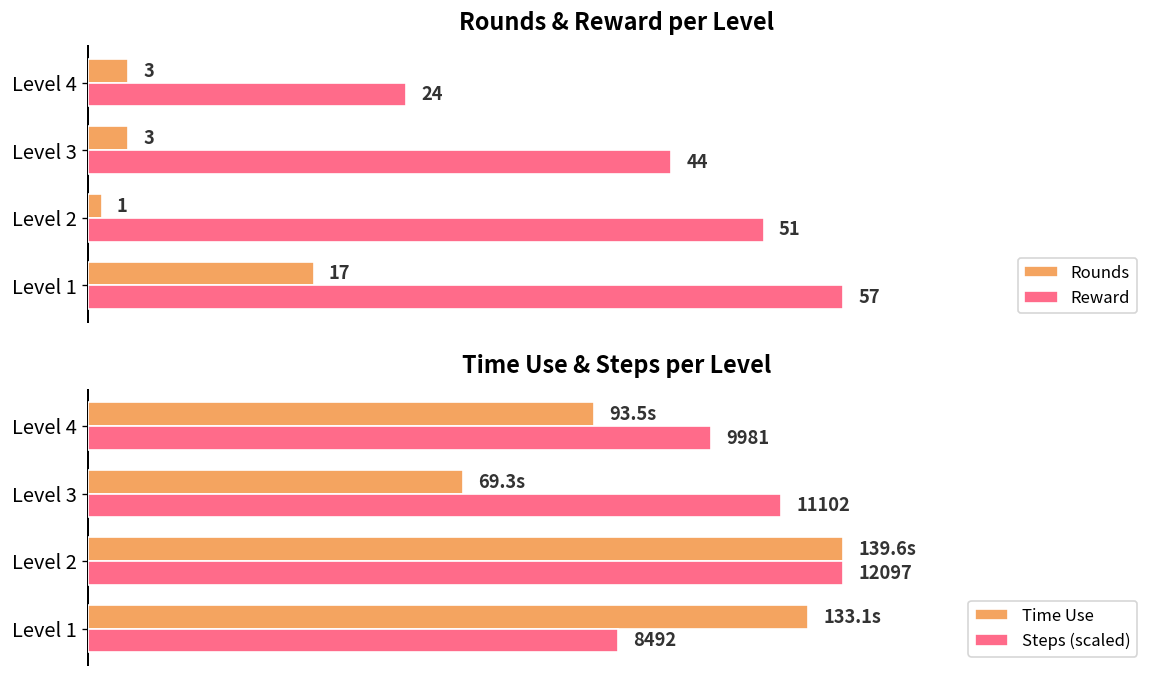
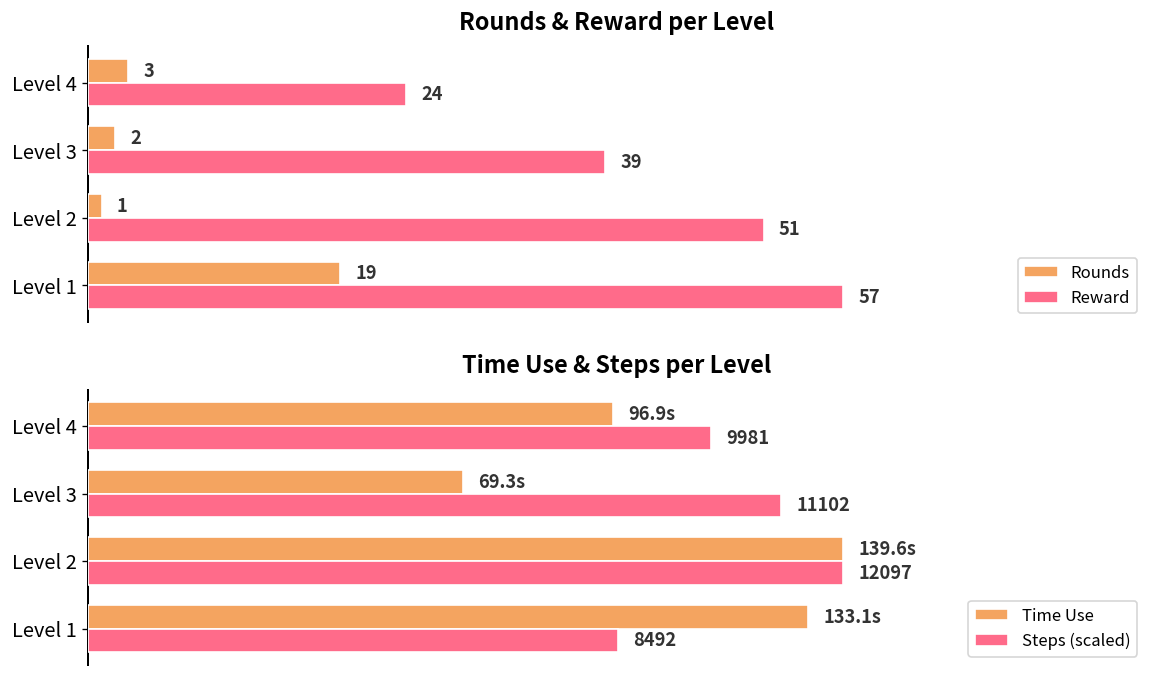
Rounds & Reward per Level, Rounds, Level 3: 3 -> 2
Rounds & Reward per Level, Reward, Level 3: 44 -> 39
Rounds & Reward per Level, Rounds, Level 1: 17 -> 19
Time Use & Steps per Level, Time Use, Level 4: 93.5s -> 96.9s
